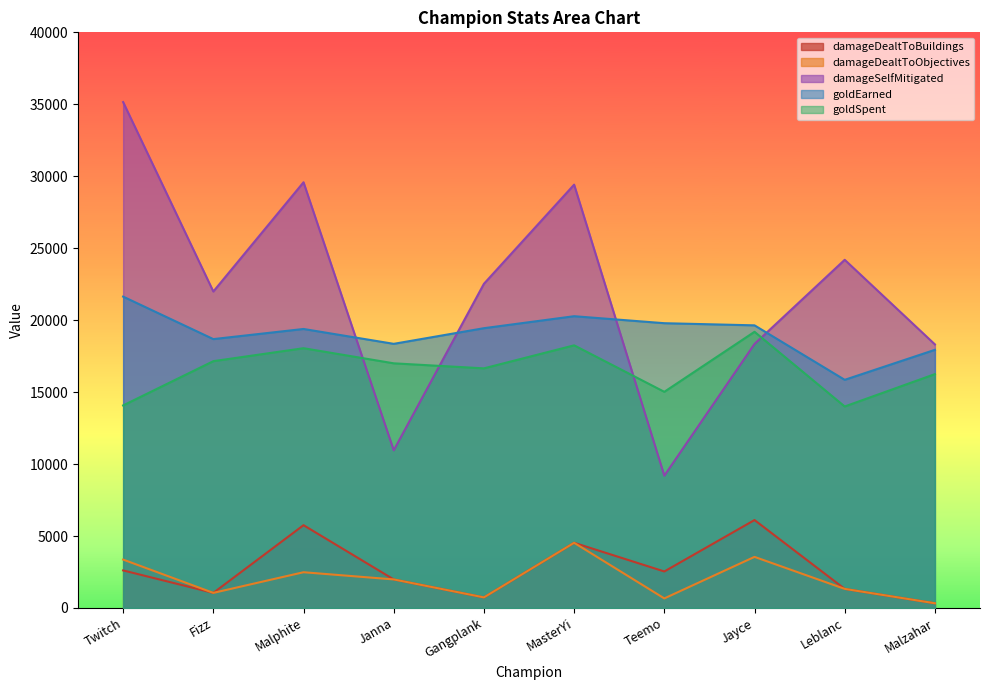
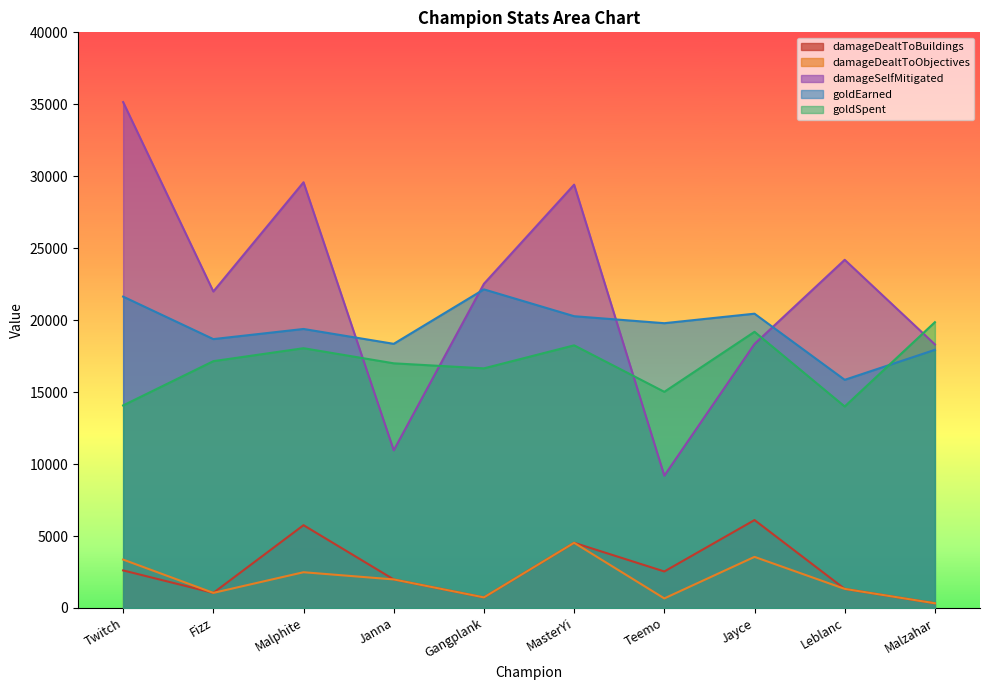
goldEarned, Gangplank: 19400 -> 22100
goldEarned, Jayce: 19600 -> 20400
goldSpent, Malzahar: 16300 -> 19900
